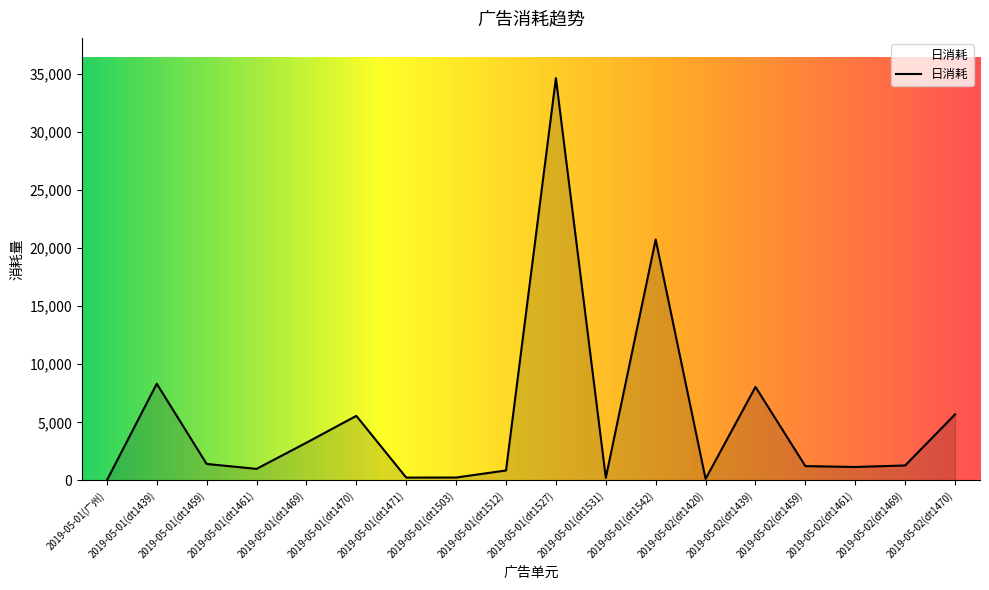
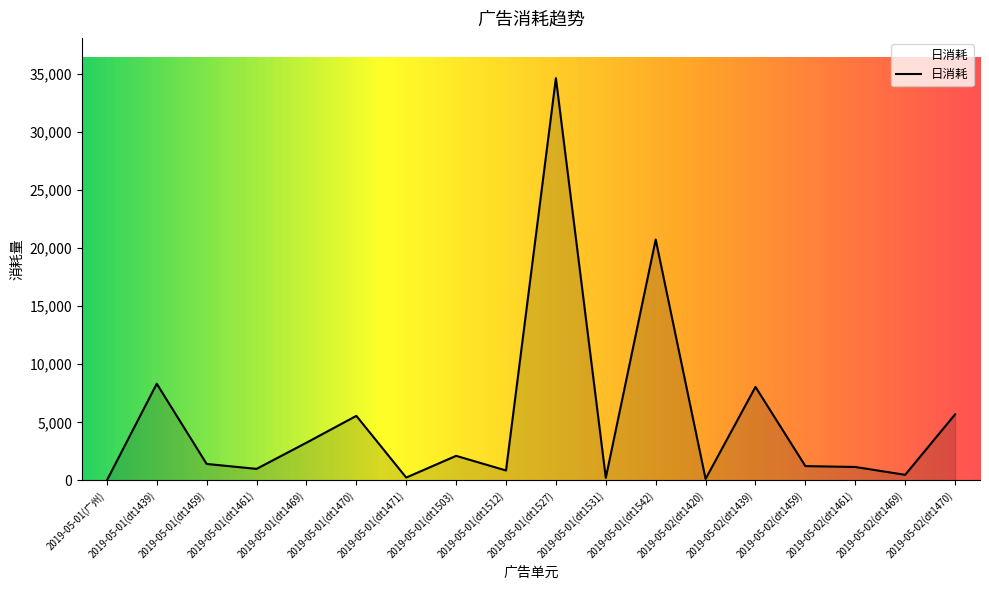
2019-05-01(dt1503): 200 -> 2,100
2019-05-02(dt1469): 1,300 -> 500
